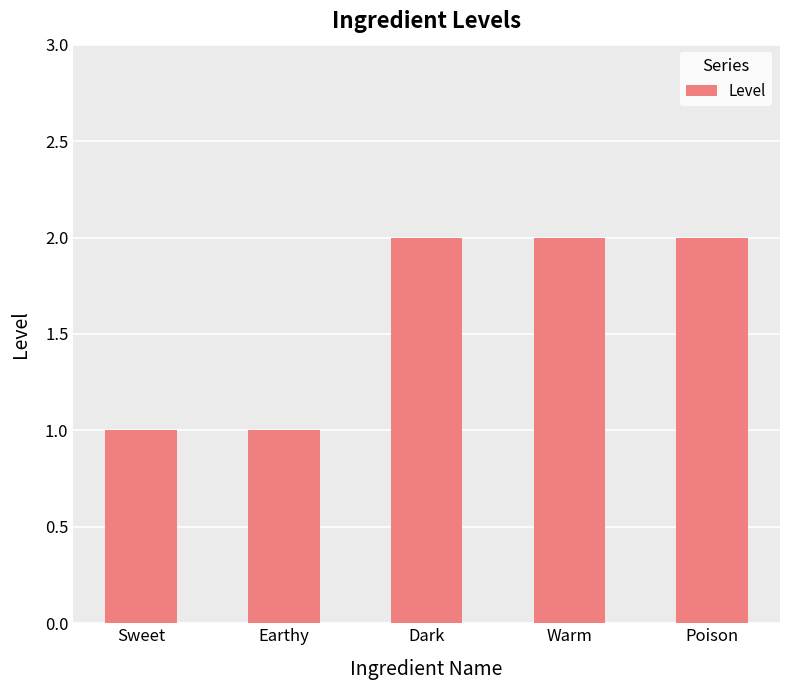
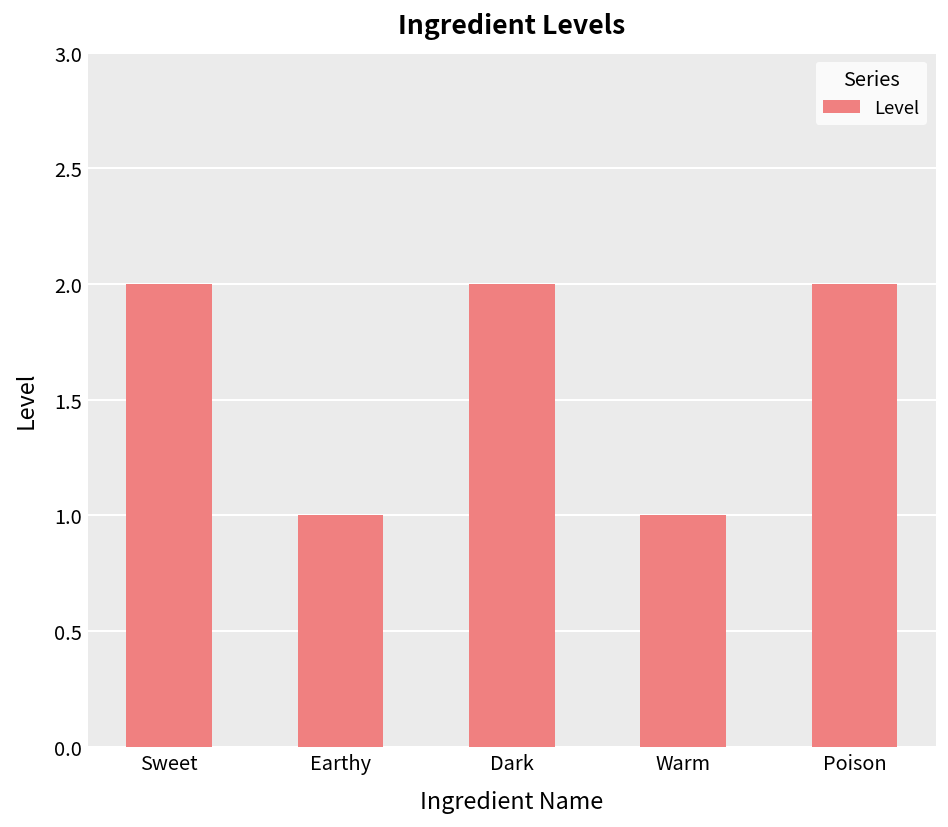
Sweet: 1 -> 2
Warm: 2 -> 1
